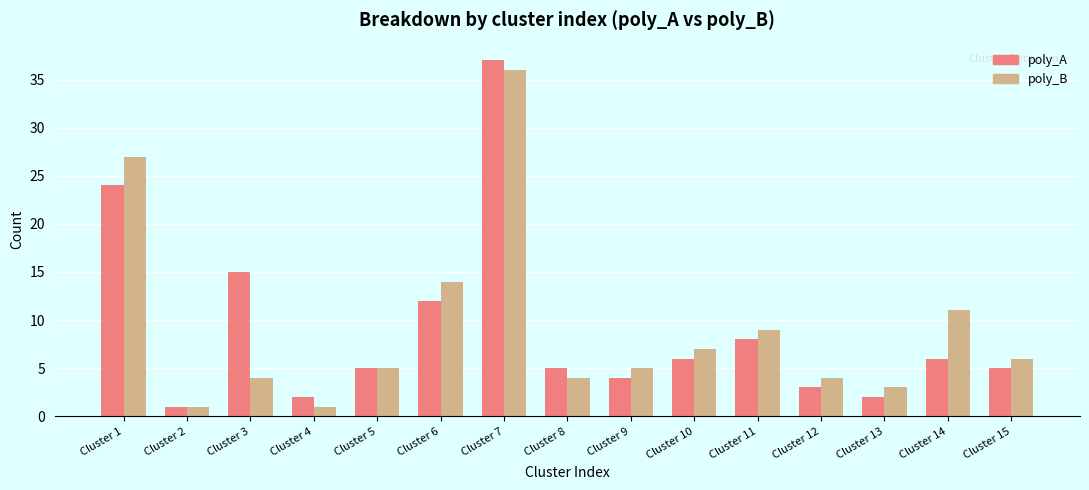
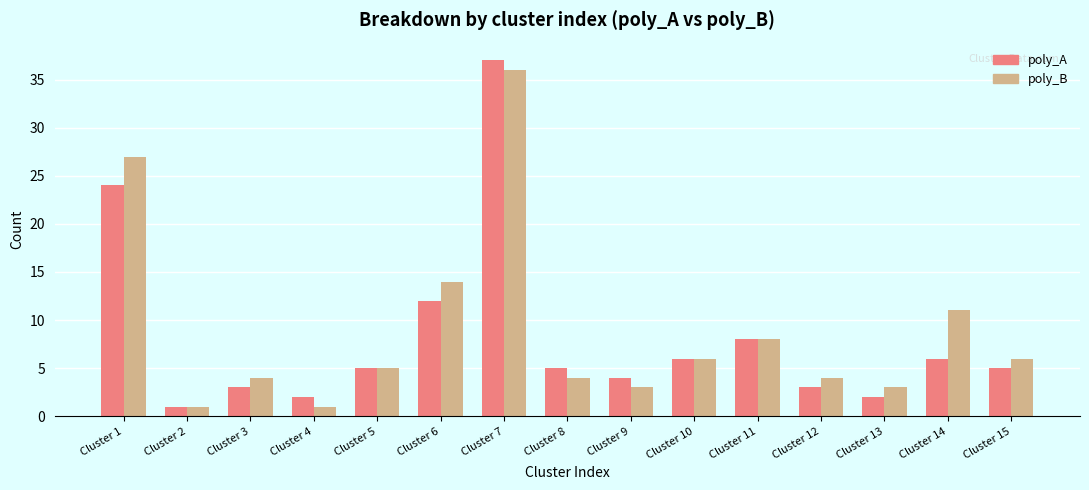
poly_A, Cluster 3: 15 -> 3
poly_B, Cluster 9: 5 -> 3
poly_B, Cluster 10: 7 -> 6
poly_B, Cluster 11: 9 -> 8
